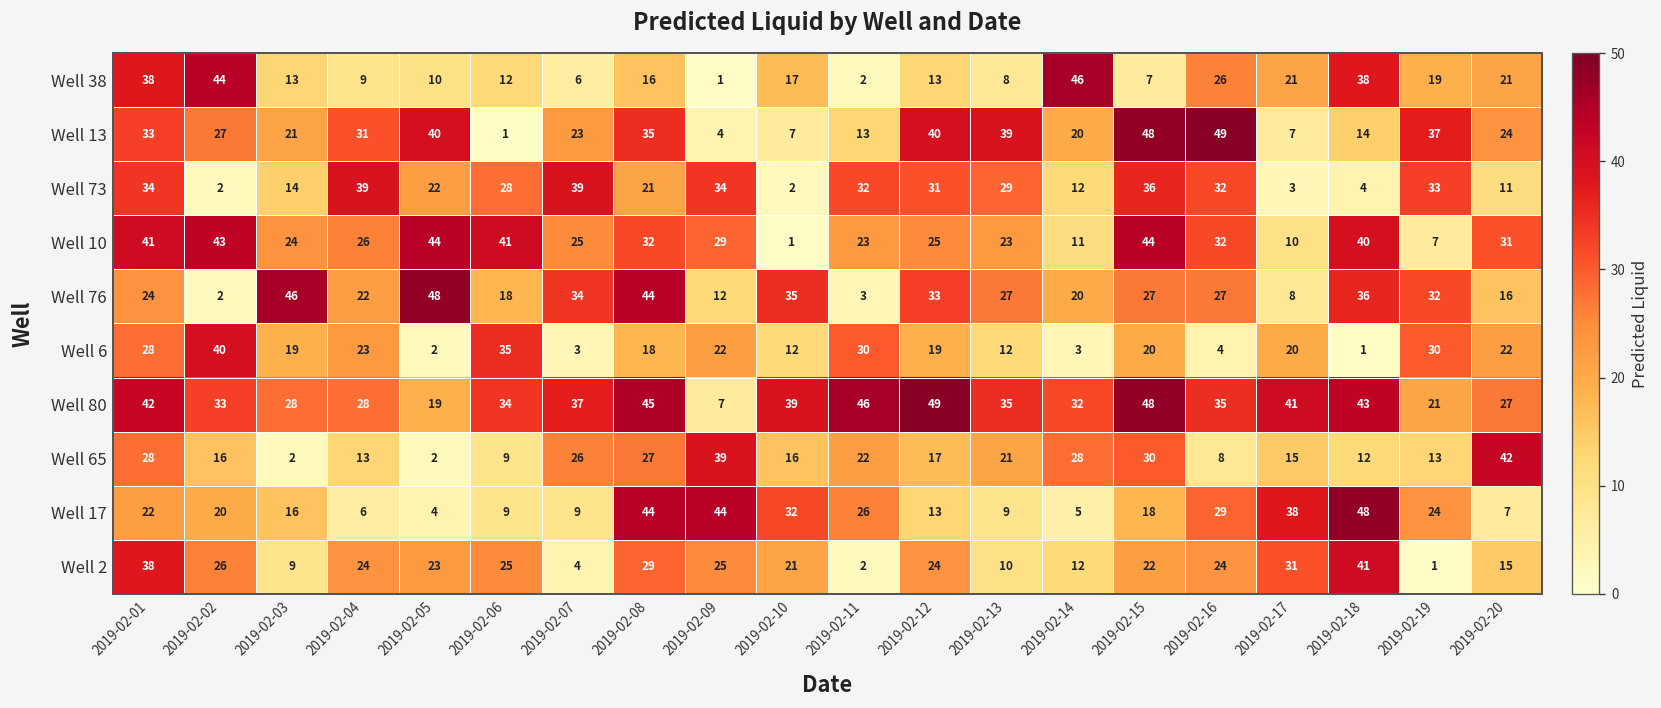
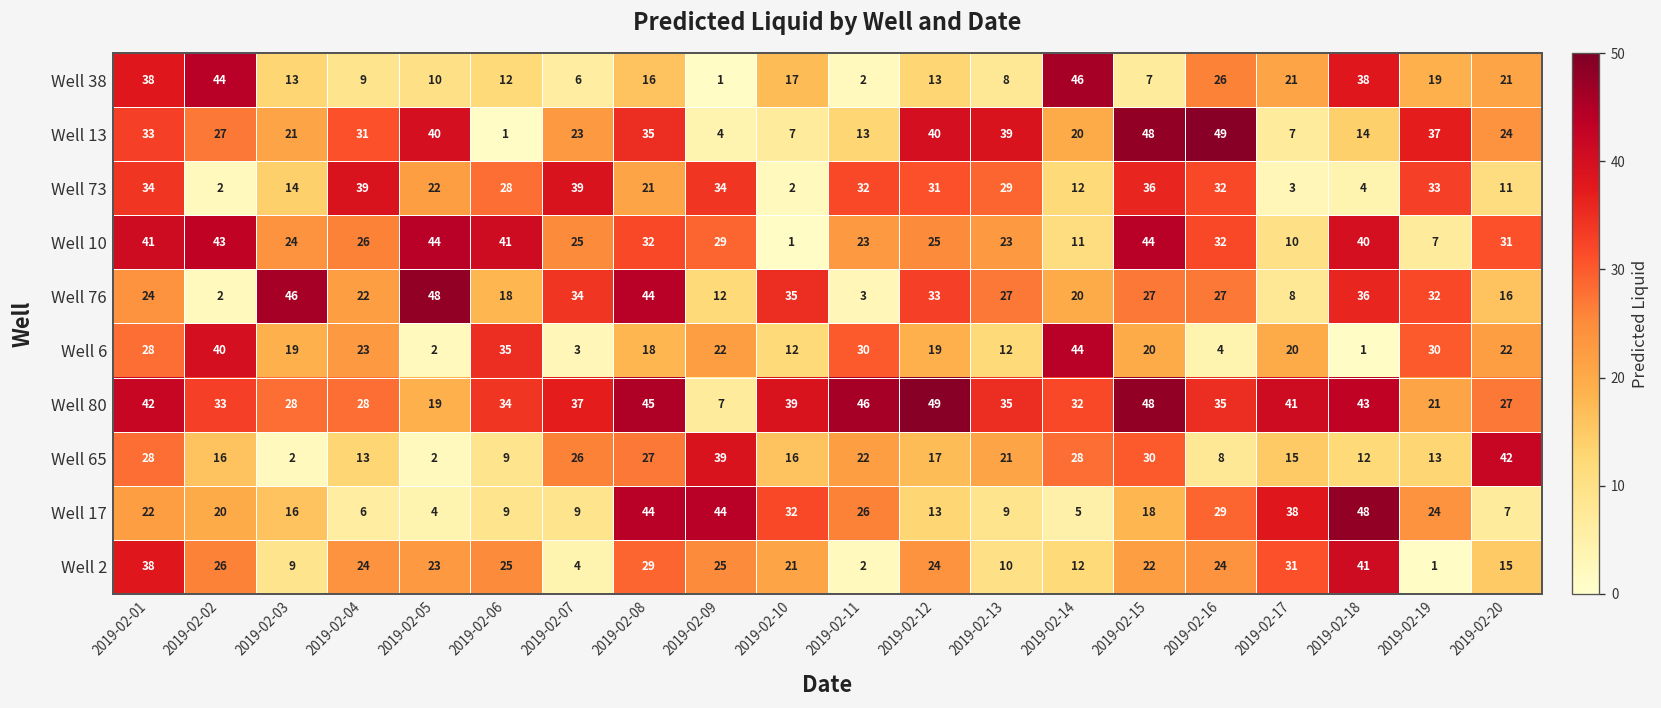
Well 6, 2019-02-14: 3 -> 44
